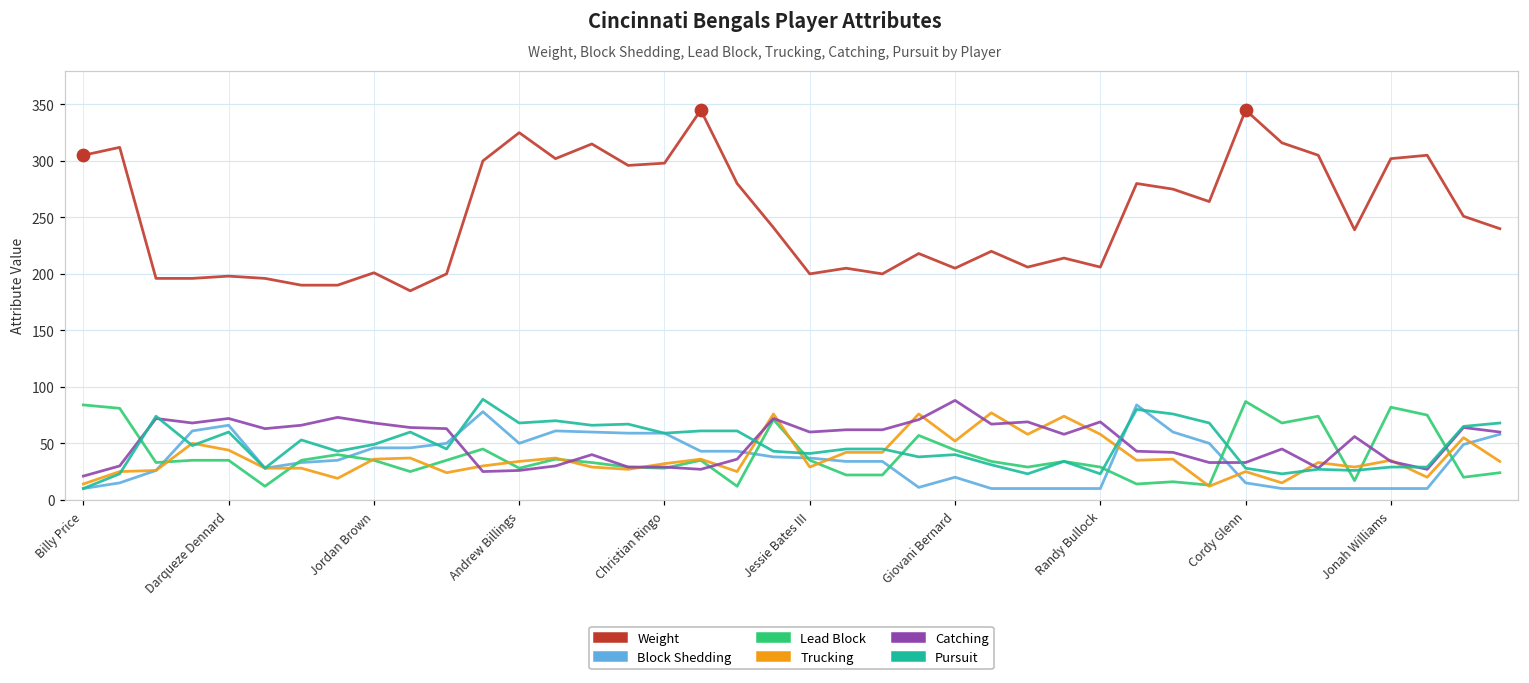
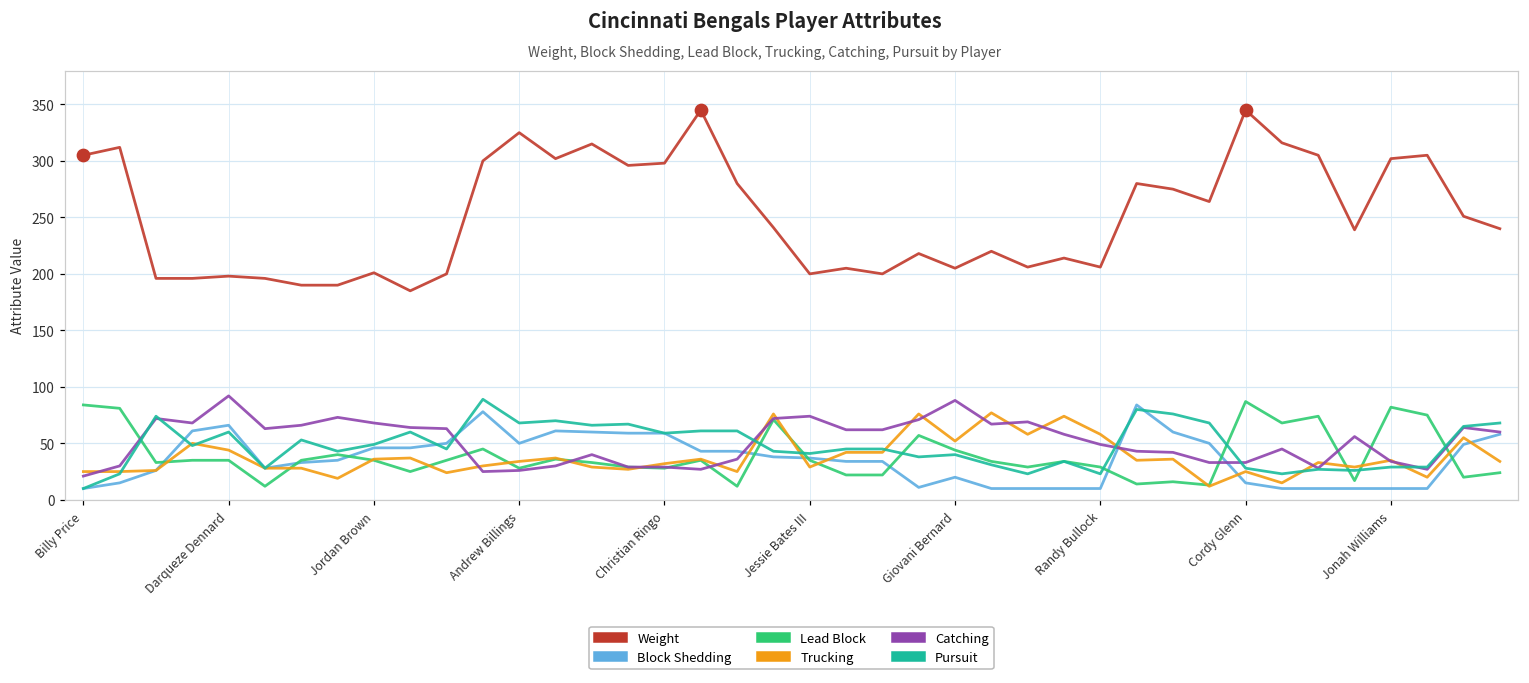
Trucking, Billy Price: 14 -> 25
Catching, Darqueze Dennard: 72 -> 92
Catching, Jessie Bates III: 60 -> 74
Catching, Randy Bullock: 69 -> 49
